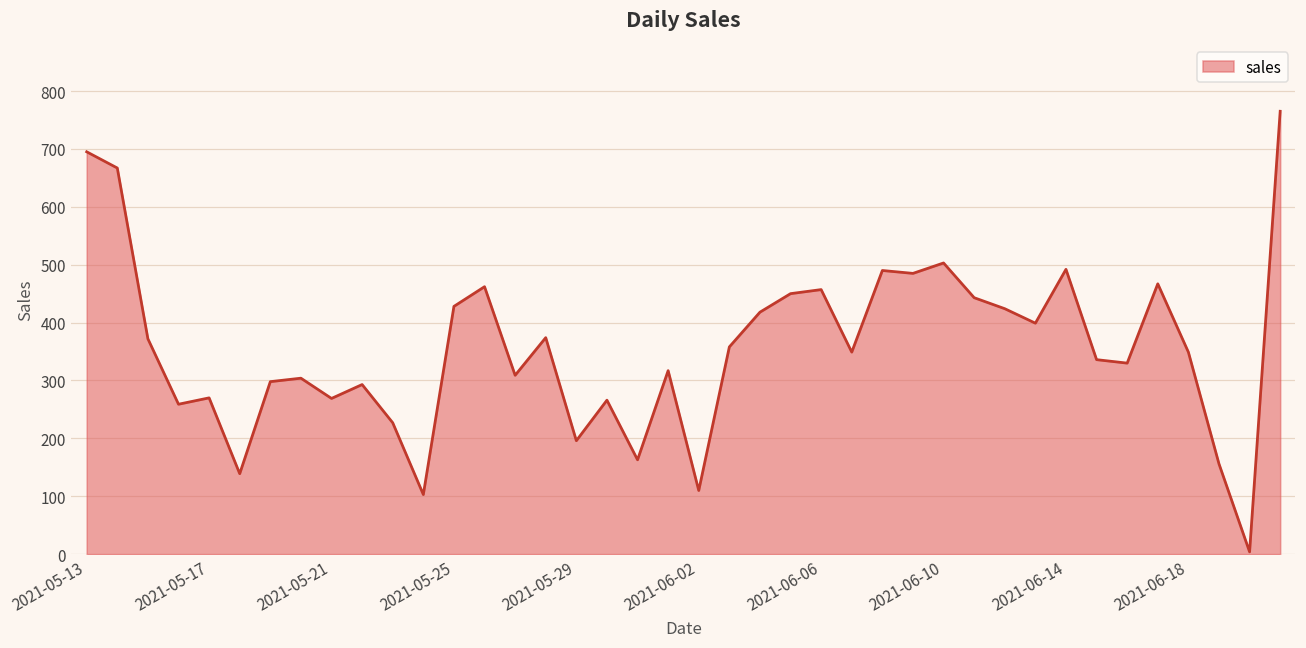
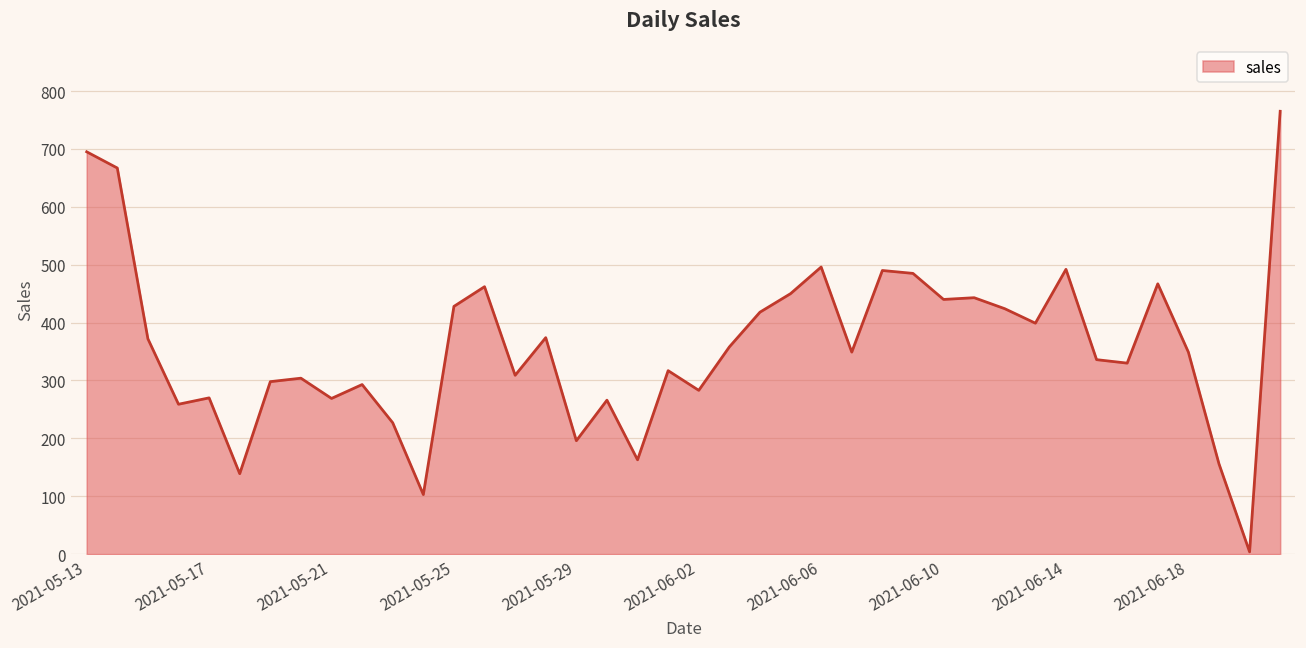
2021-06-02: 110 -> 280
2021-06-06: 460 -> 500
2021-06-10: 500 -> 440
